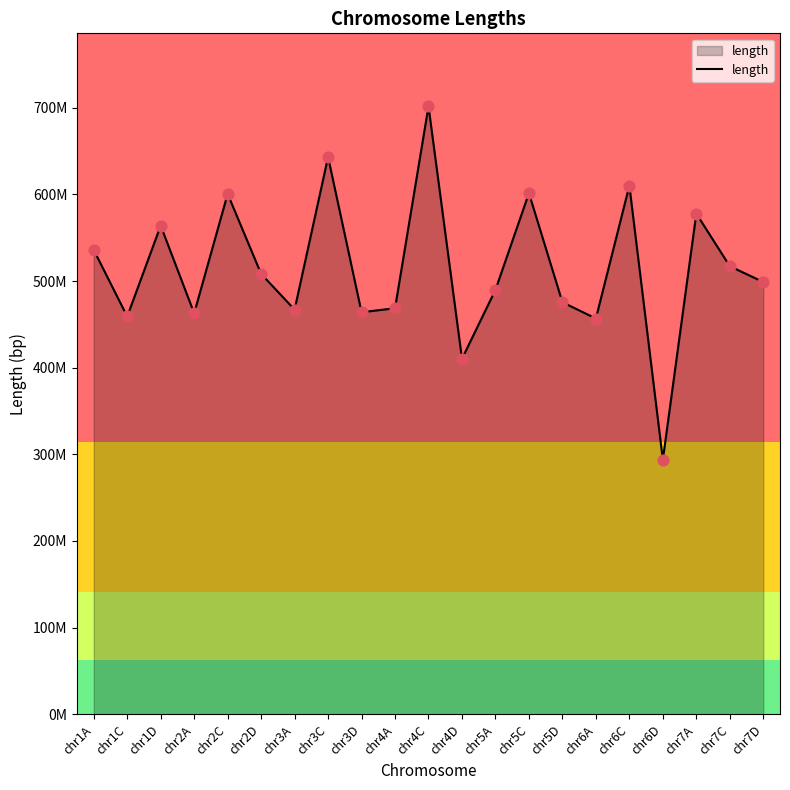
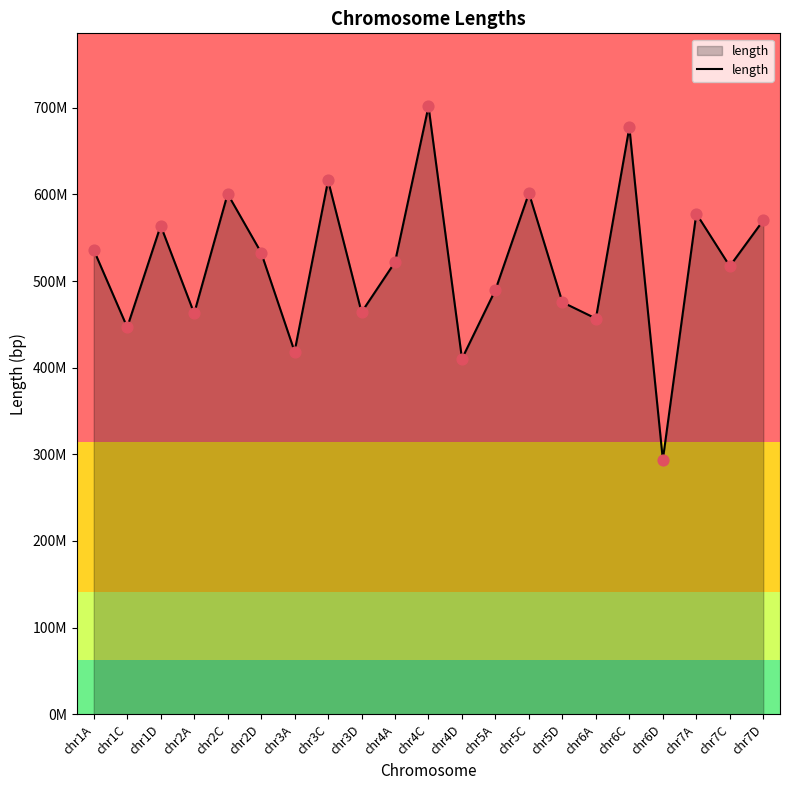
chr1C: 460000000 -> 450000000
chr2D: 510000000 -> 530000000
chr3A: 470000000 -> 420000000
chr3C: 640000000 -> 620000000
chr4A: 470000000 -> 520000000
chr6C: 610000000 -> 680000000
chr7D: 500000000 -> 570000000
